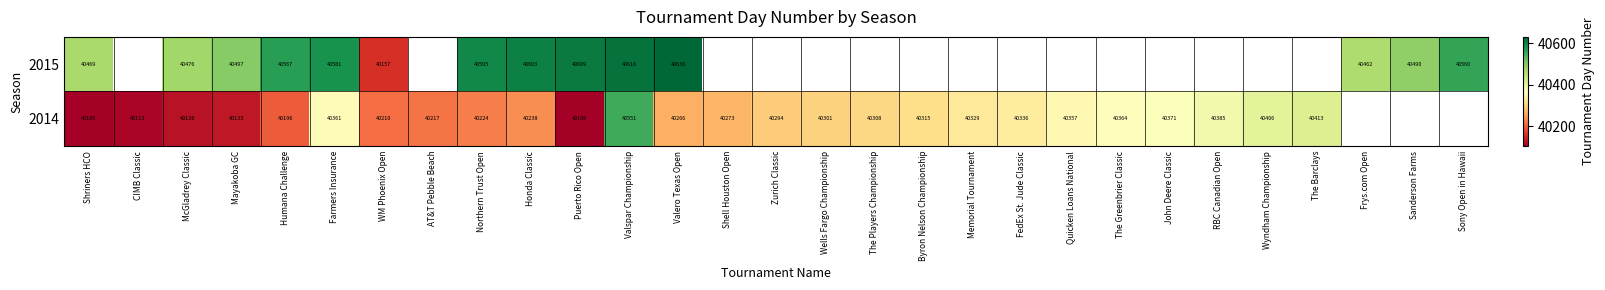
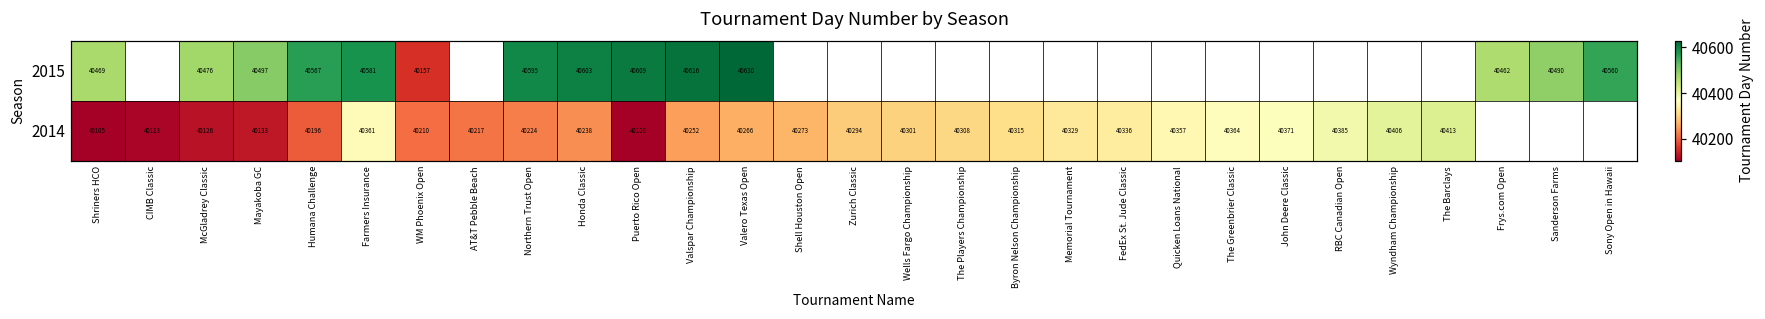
2014, Valspar Championship: 40551 -> 40252
